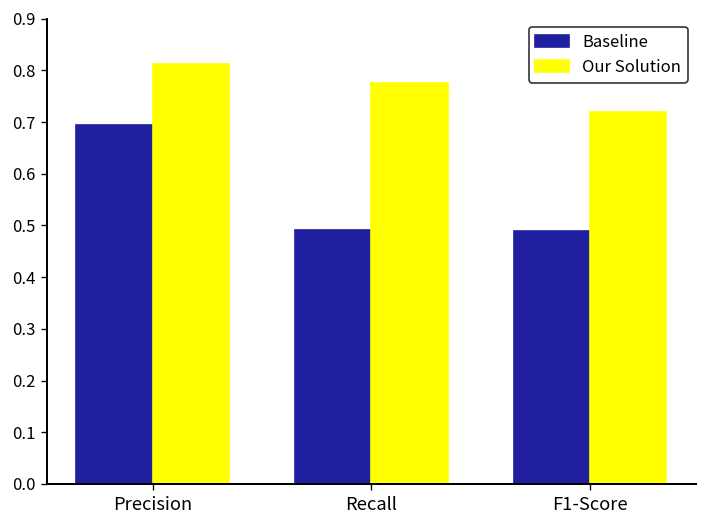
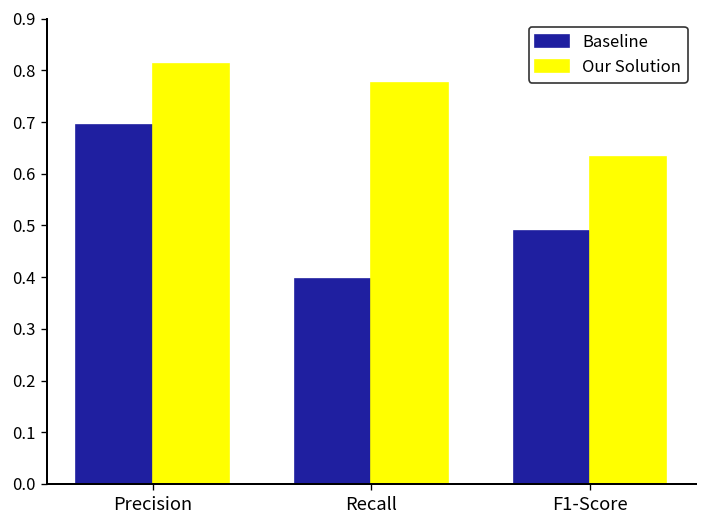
Baseline, Recall: 0.49 -> 0.40
Our Solution, F1-Score: 0.72 -> 0.63
